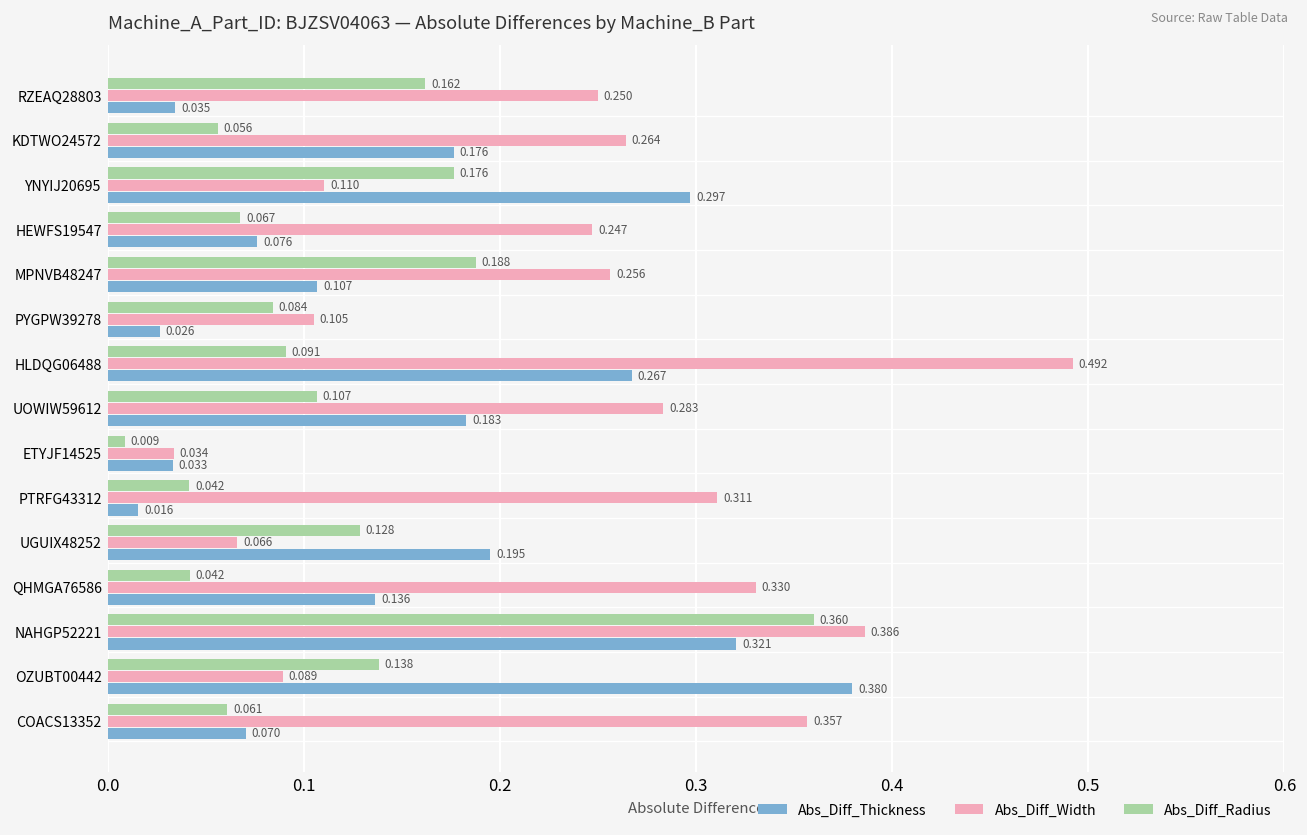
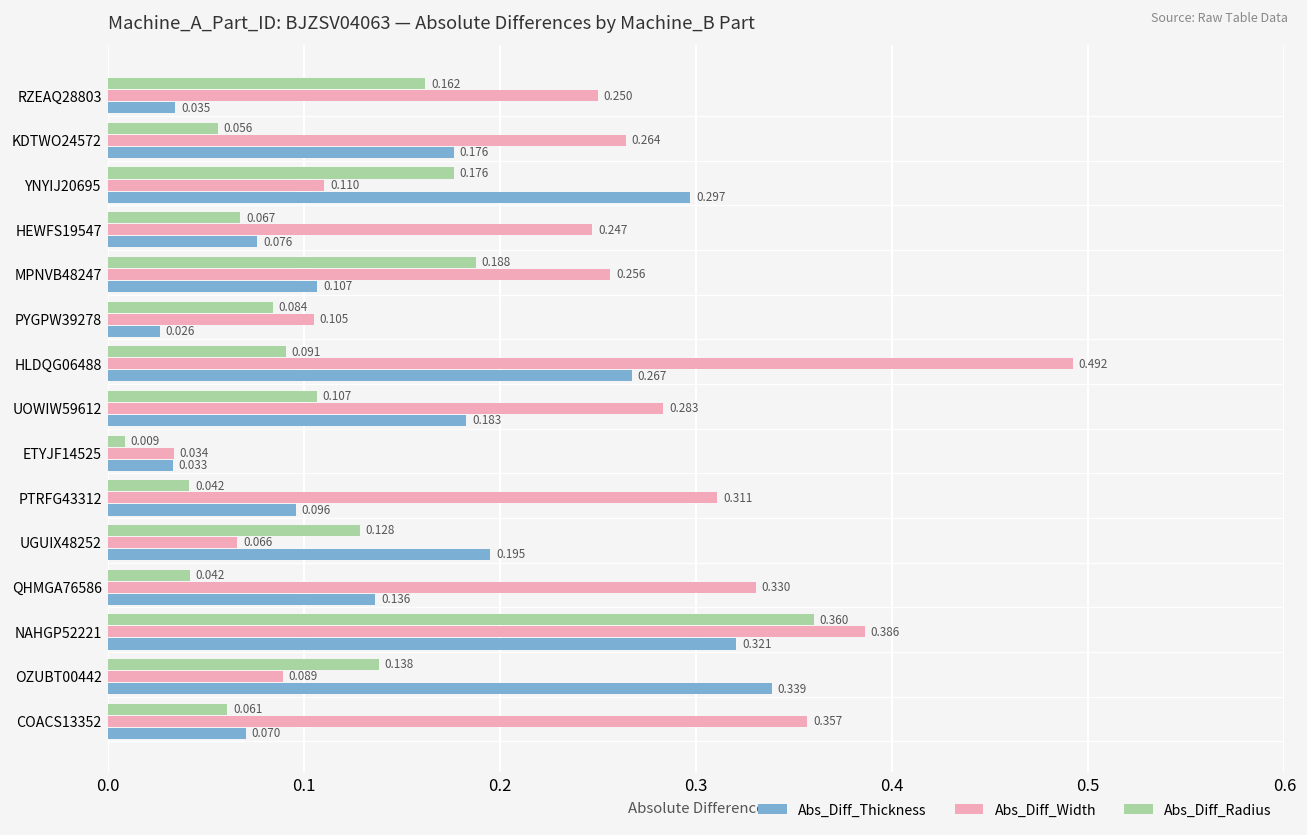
Abs_Diff_Thickness, PTRFG43312: 0.016 -> 0.096
Abs_Diff_Thickness, OZUBT00442: 0.380 -> 0.339
